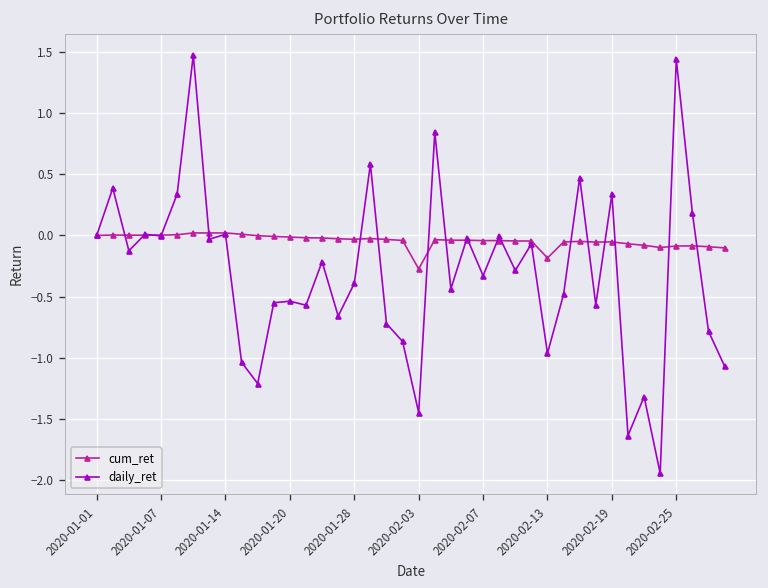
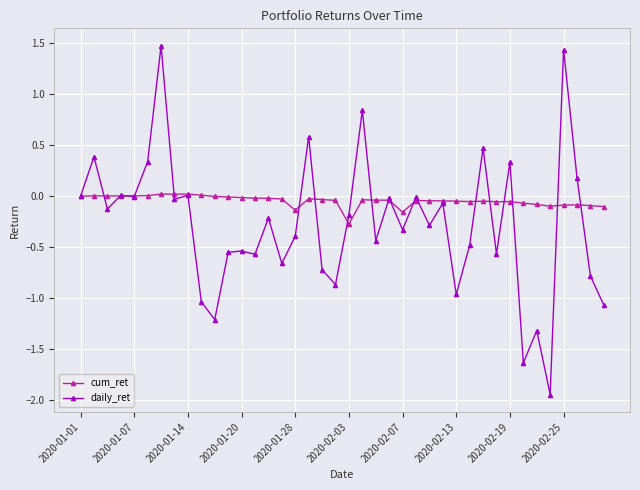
cum_ret, 2020-01-28: -0.03 -> -0.14
daily_ret, 2020-02-03: -1.45 -> -0.18
cum_ret, 2020-02-07: -0.04 -> -0.16
cum_ret, 2020-02-13: -0.18 -> -0.05
